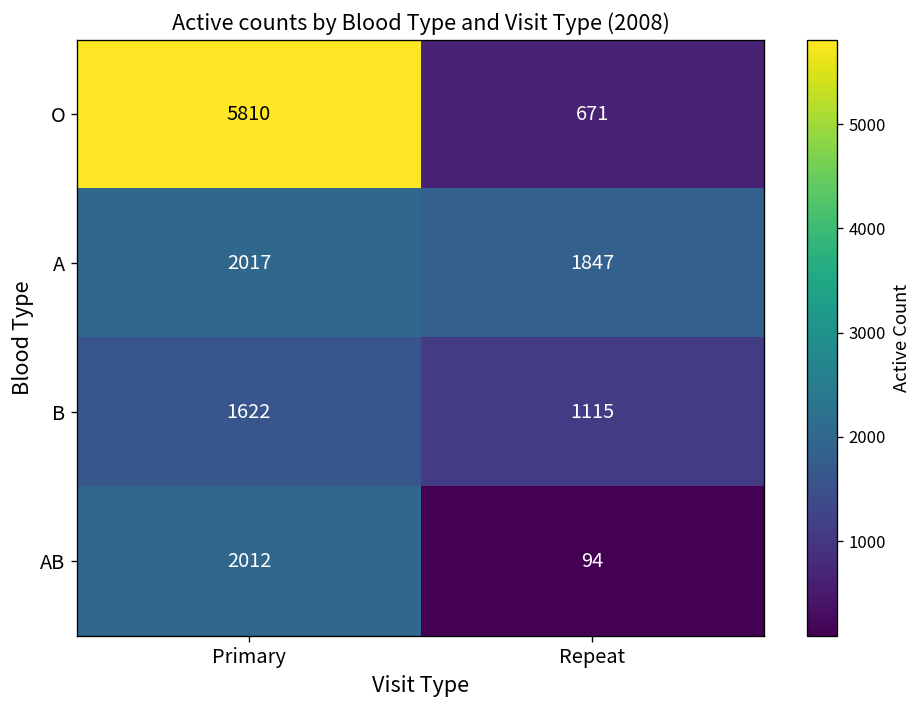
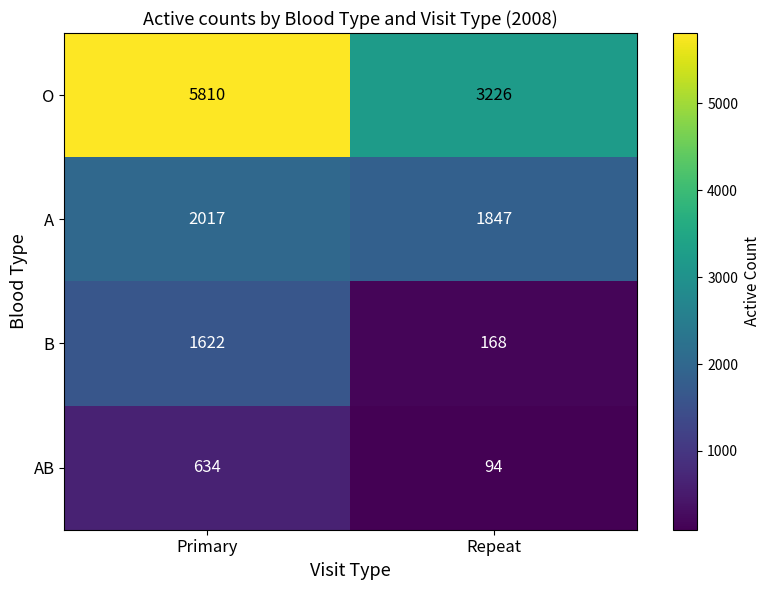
O, Repeat: 671 -> 3226
B, Repeat: 1115 -> 168
AB, Primary: 2012 -> 634
